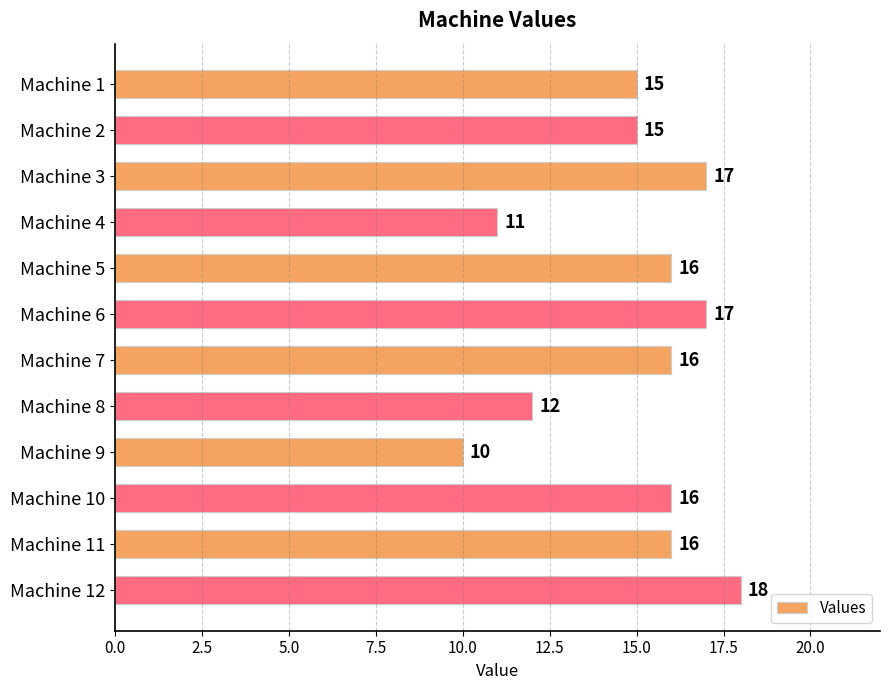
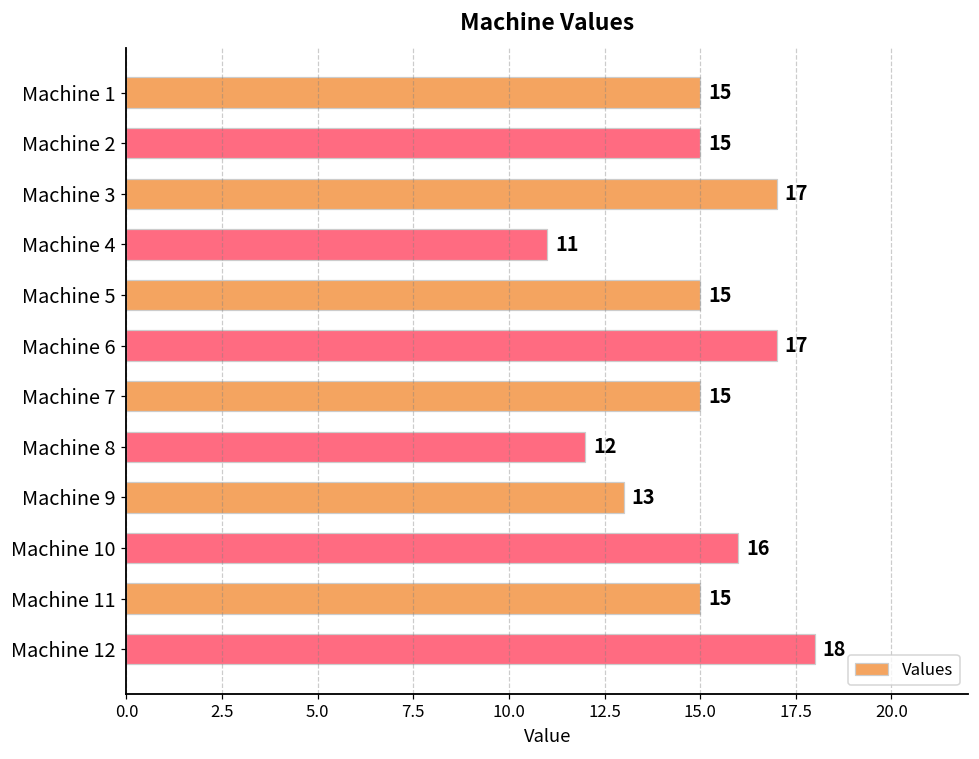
Machine 5: 16 -> 15
Machine 7: 16 -> 15
Machine 9: 10 -> 13
Machine 11: 16 -> 15
